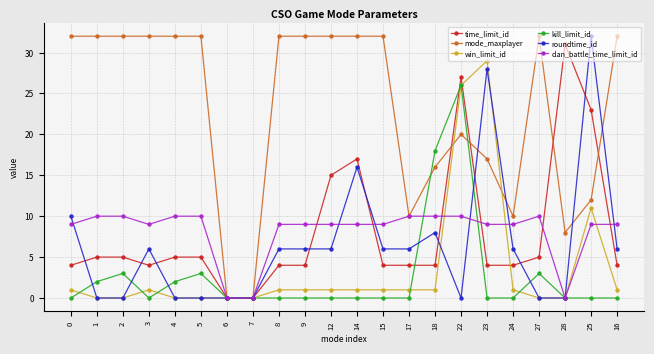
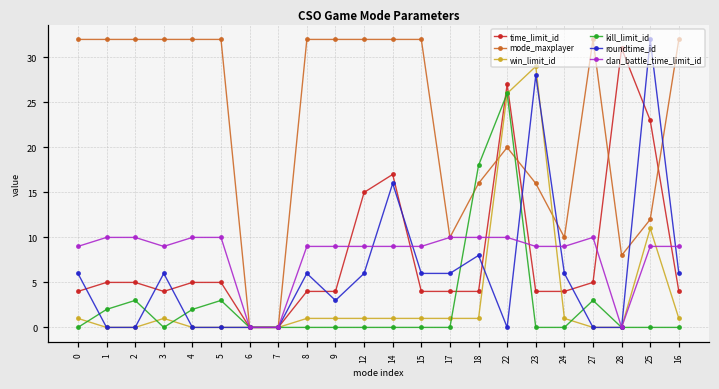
roundtime_id, 0: 10 -> 6
roundtime_id, 9: 6 -> 3
mode_maxplayer, 23: 17 -> 16
